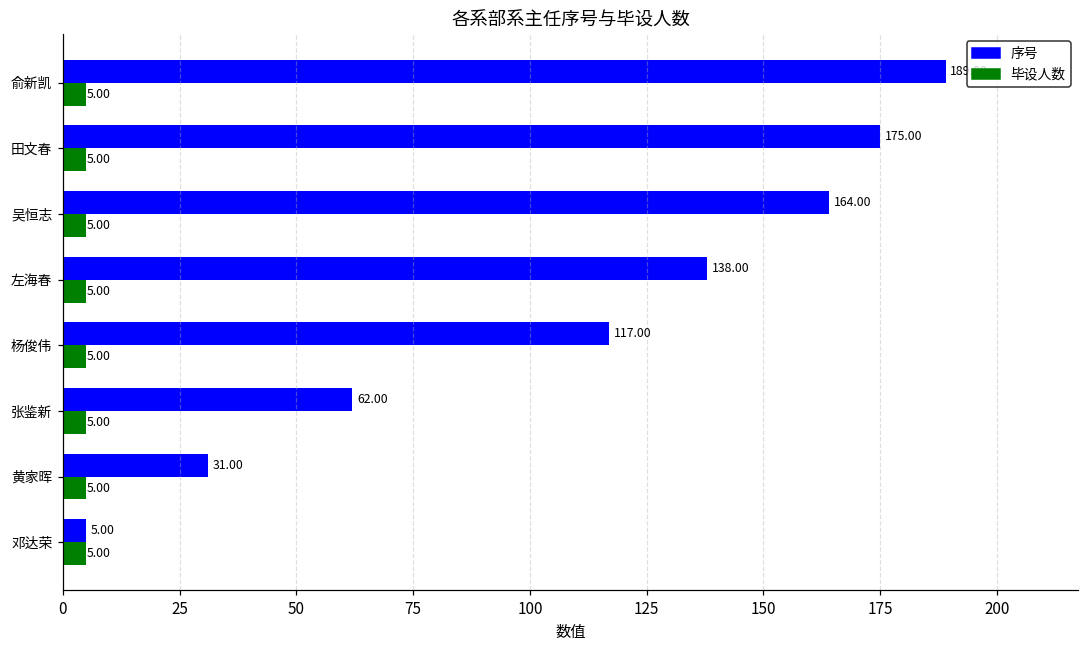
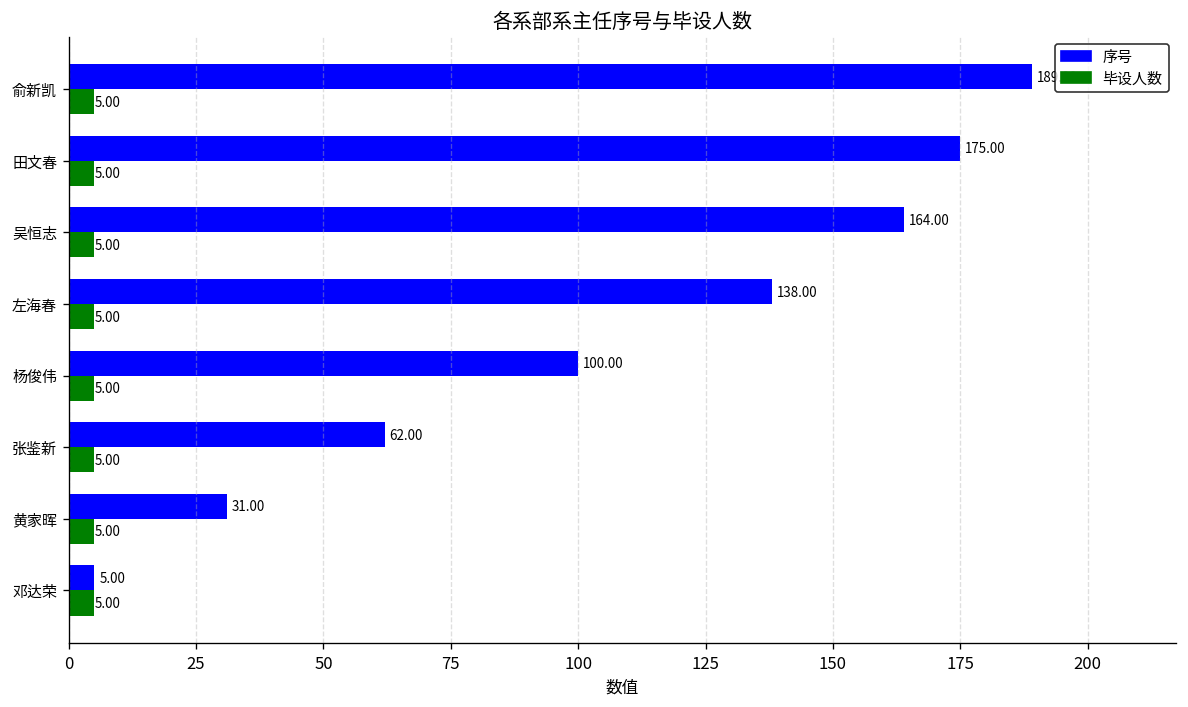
序号, 杨俊伟: 117.00 -> 100.00
